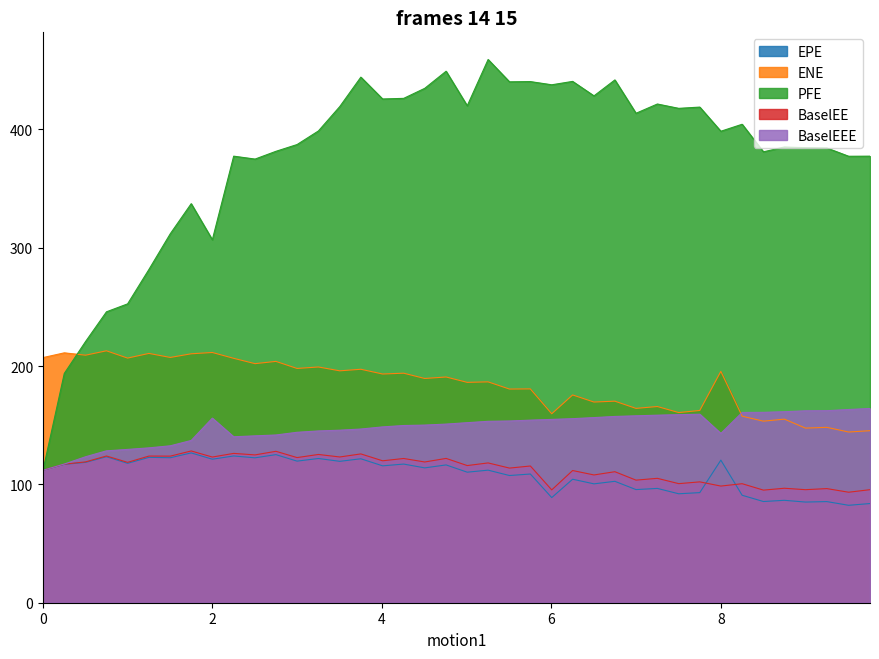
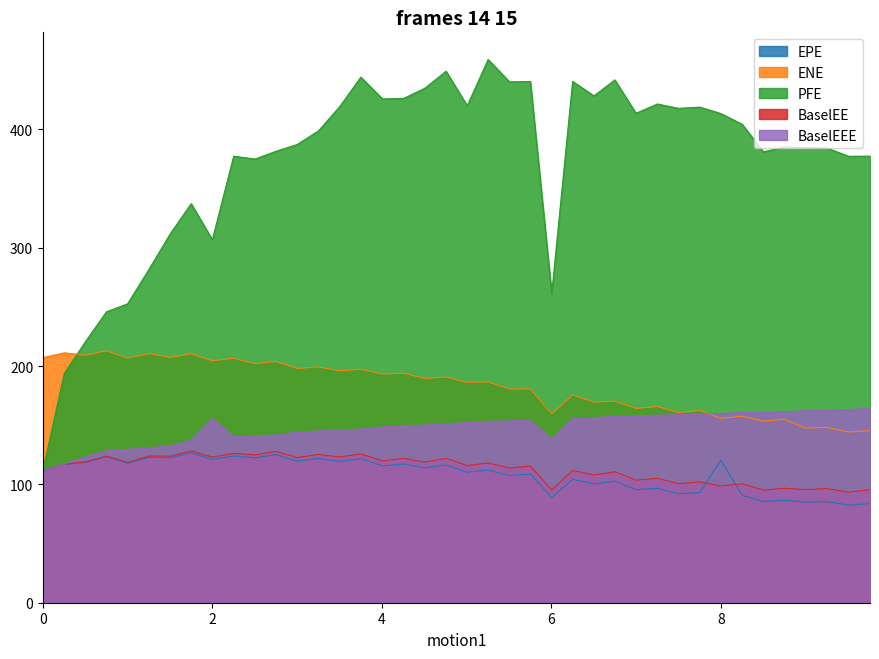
ENE, 2: 212 -> 205
PFE, 6: 438 -> 261
BaselEEE, 6: 155 -> 138
ENE, 8: 196 -> 156
PFE, 8: 399 -> 413
BaselEEE, 8: 143 -> 160
